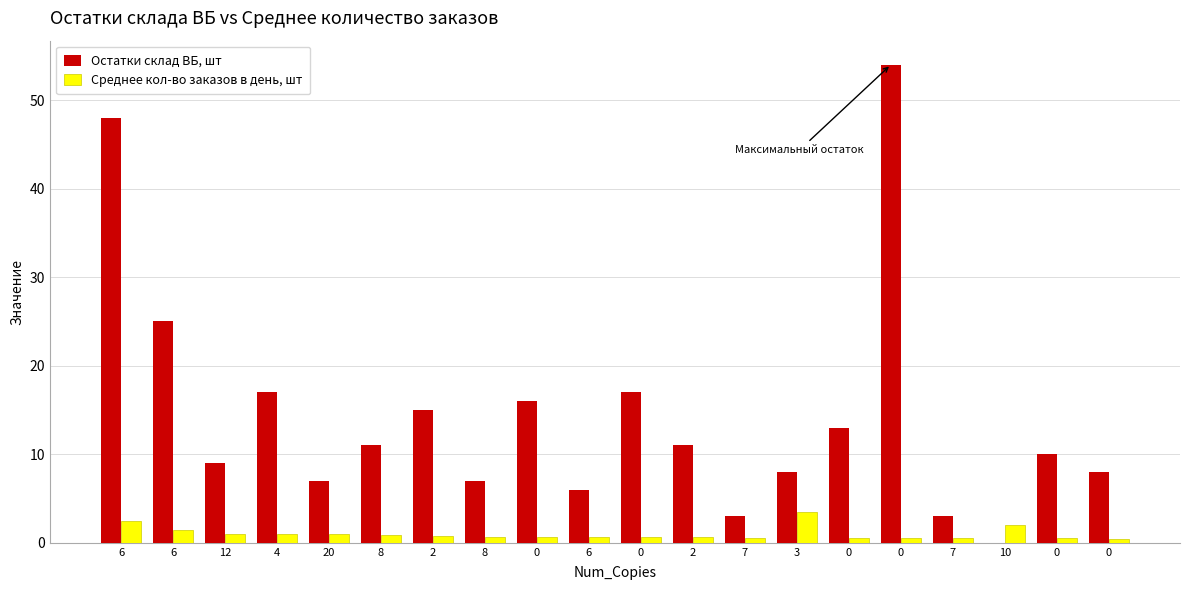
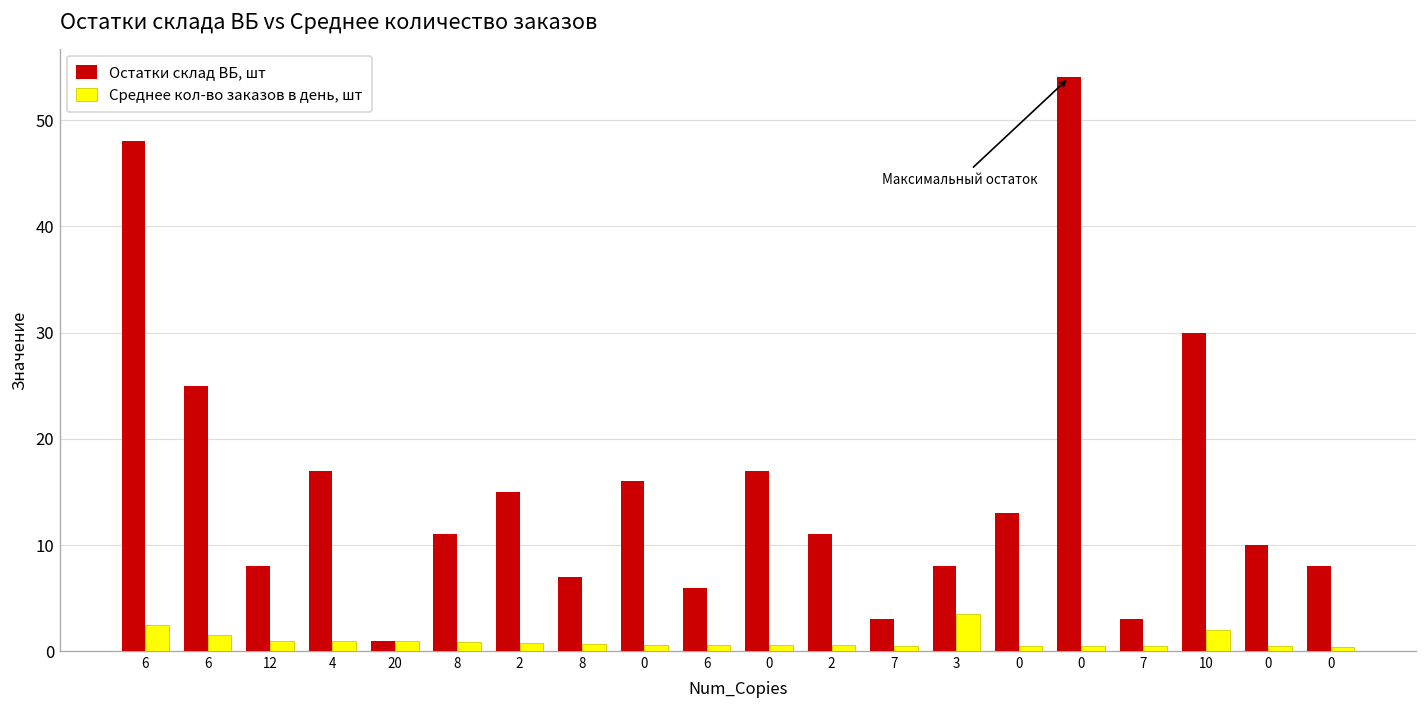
Остатки склад ВБ, шт, 12: 9 -> 8
Остатки склад ВБ, шт, 20: 7 -> 1
Остатки склад ВБ, шт, 10: 0 -> 30
